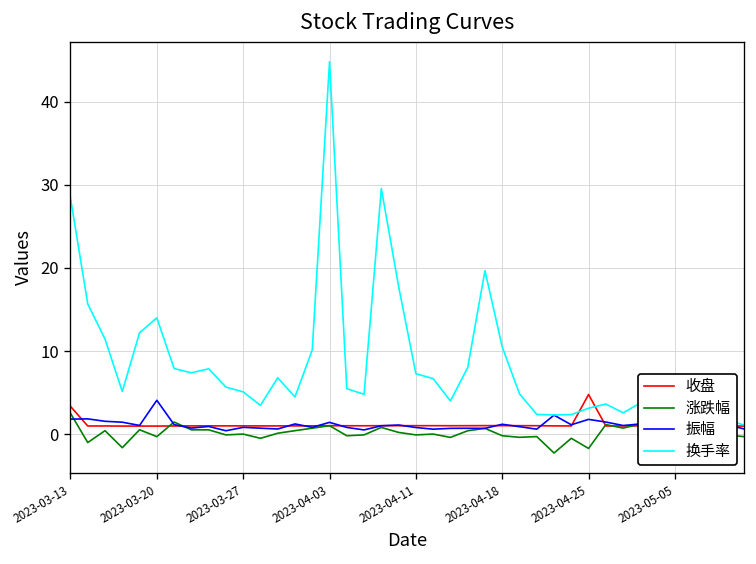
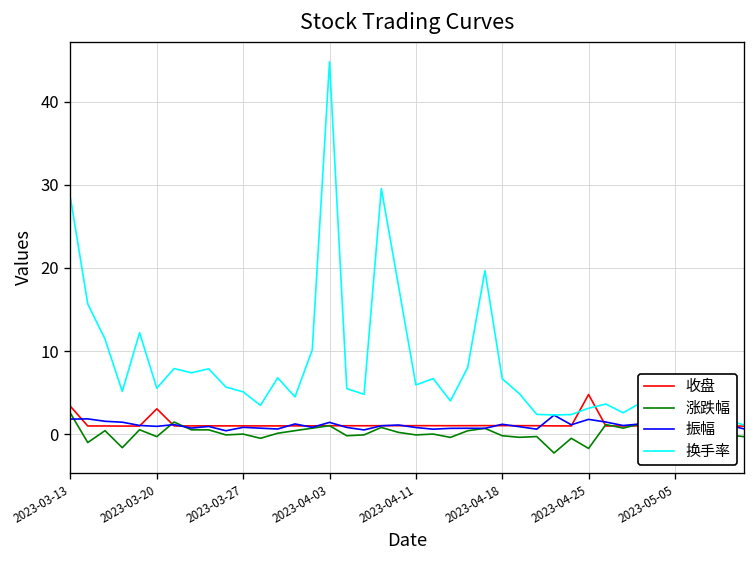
收盘, 2023-03-20: 1 -> 3
振幅, 2023-03-20: 4 -> 1
换手率, 2023-03-20: 14 -> 6
换手率, 2023-04-11: 7 -> 6
换手率, 2023-04-18: 10 -> 7
